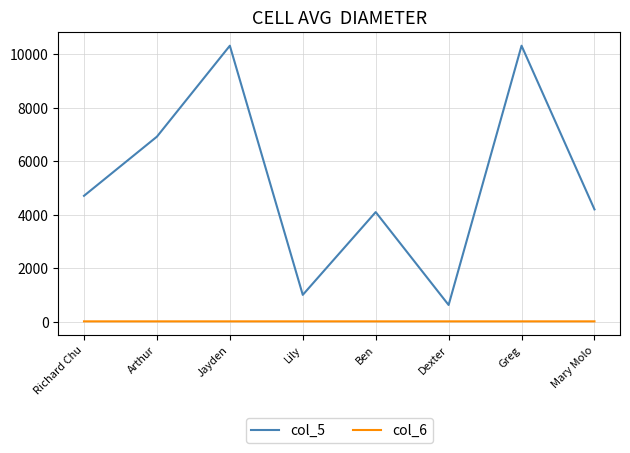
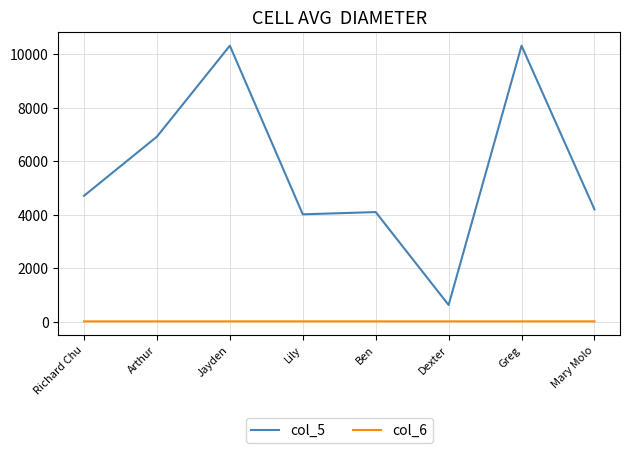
col_5, Lily: 1000 -> 4000
